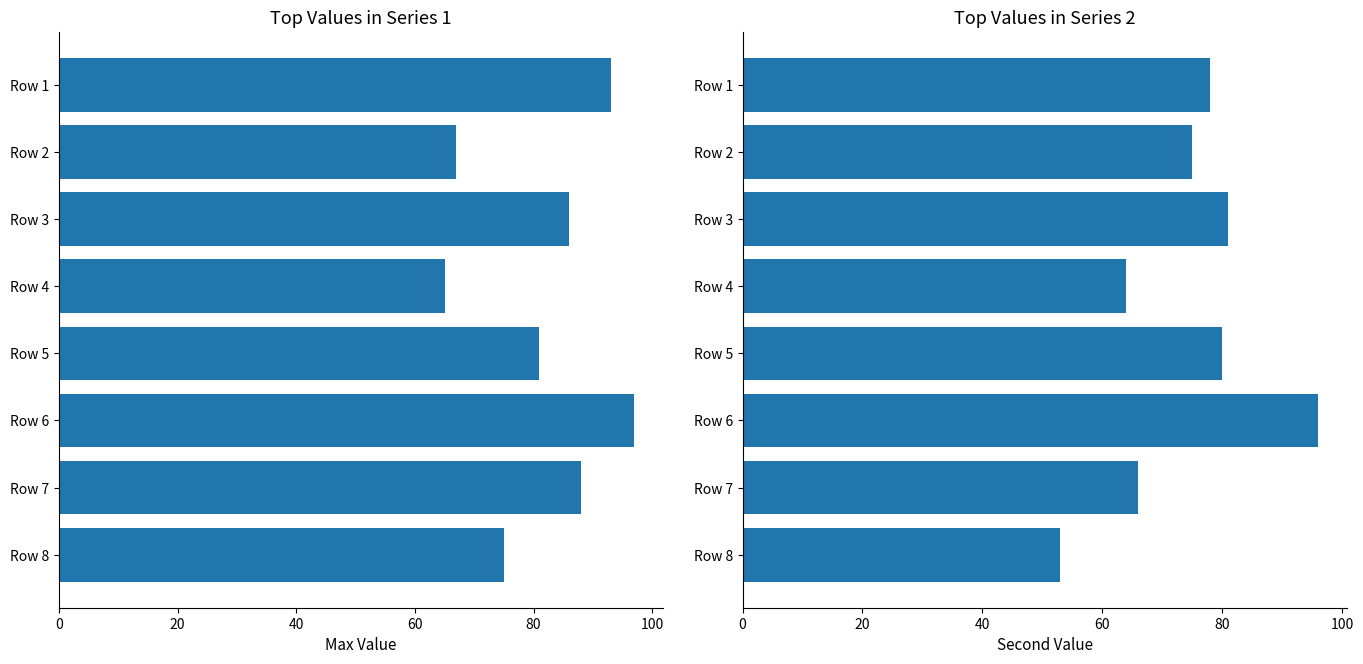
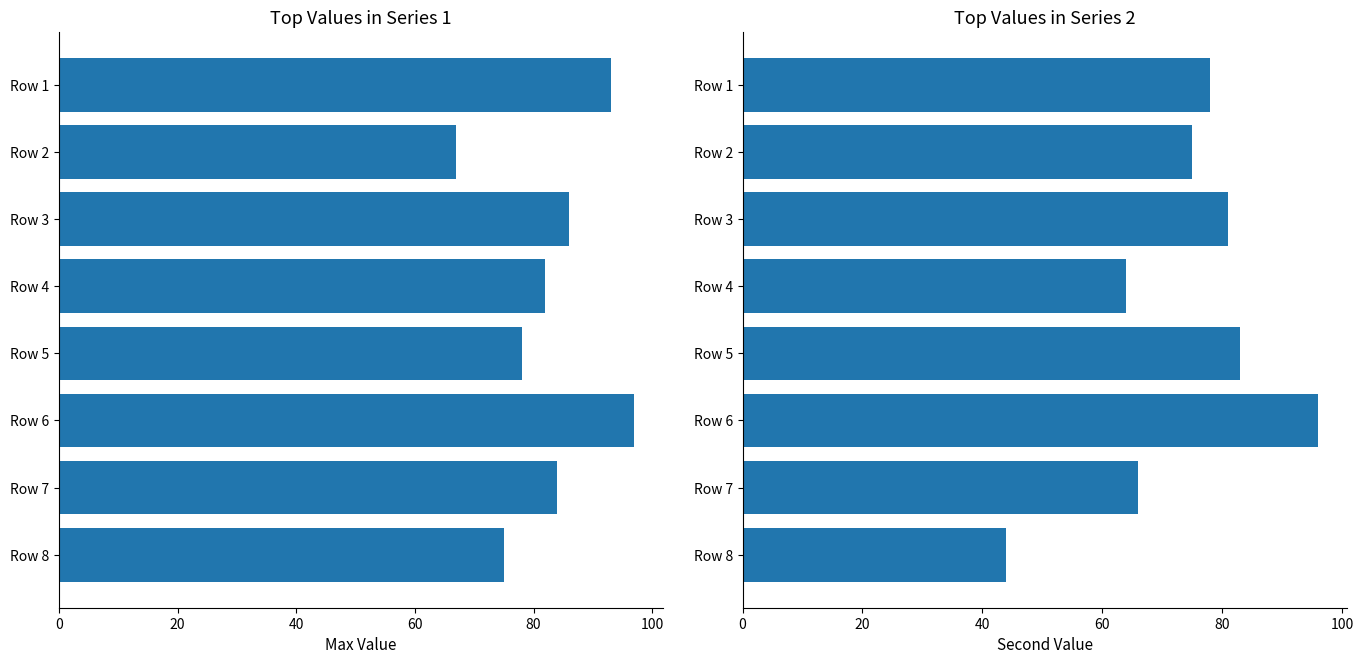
Top Values in Series 1, Row 4: 65 -> 82
Top Values in Series 1, Row 5: 81 -> 78
Top Values in Series 1, Row 7: 88 -> 84
Top Values in Series 2, Row 5: 80 -> 83
Top Values in Series 2, Row 8: 53 -> 44
